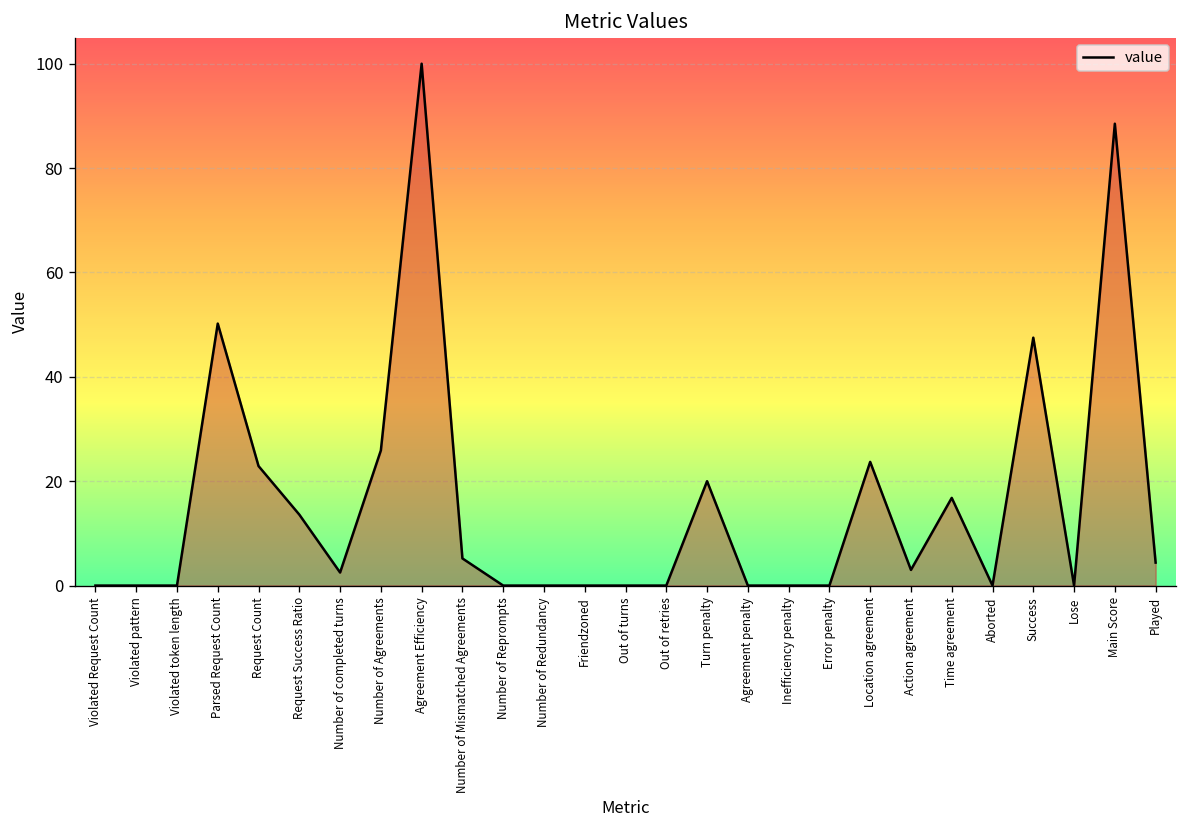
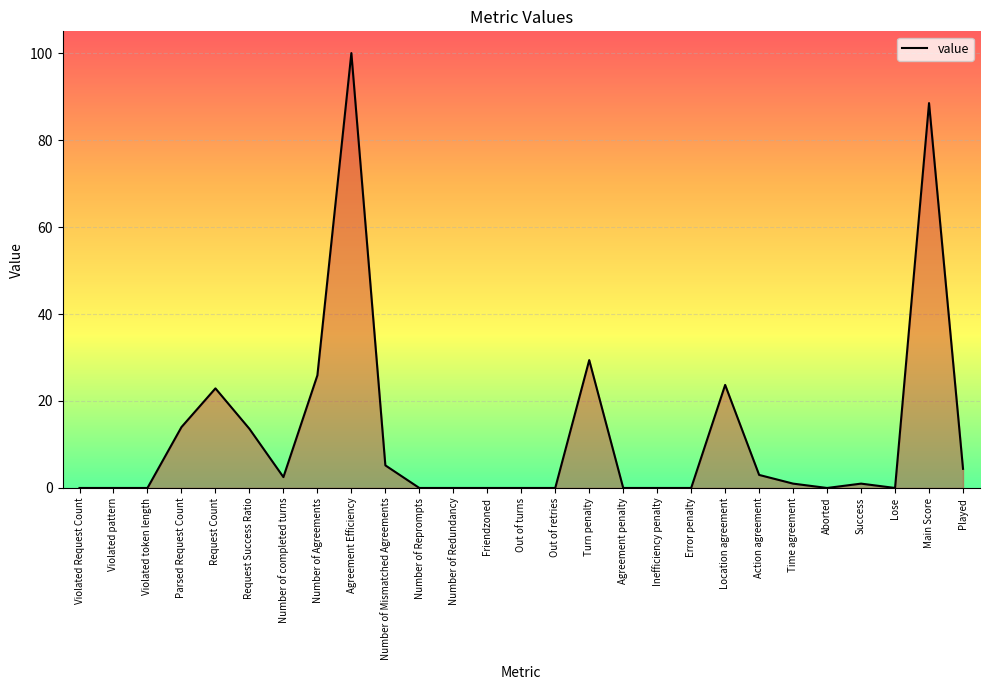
Parsed Request Count: 50 -> 14
Turn penalty: 20 -> 29
Time agreement: 17 -> 1
Success: 48 -> 1
